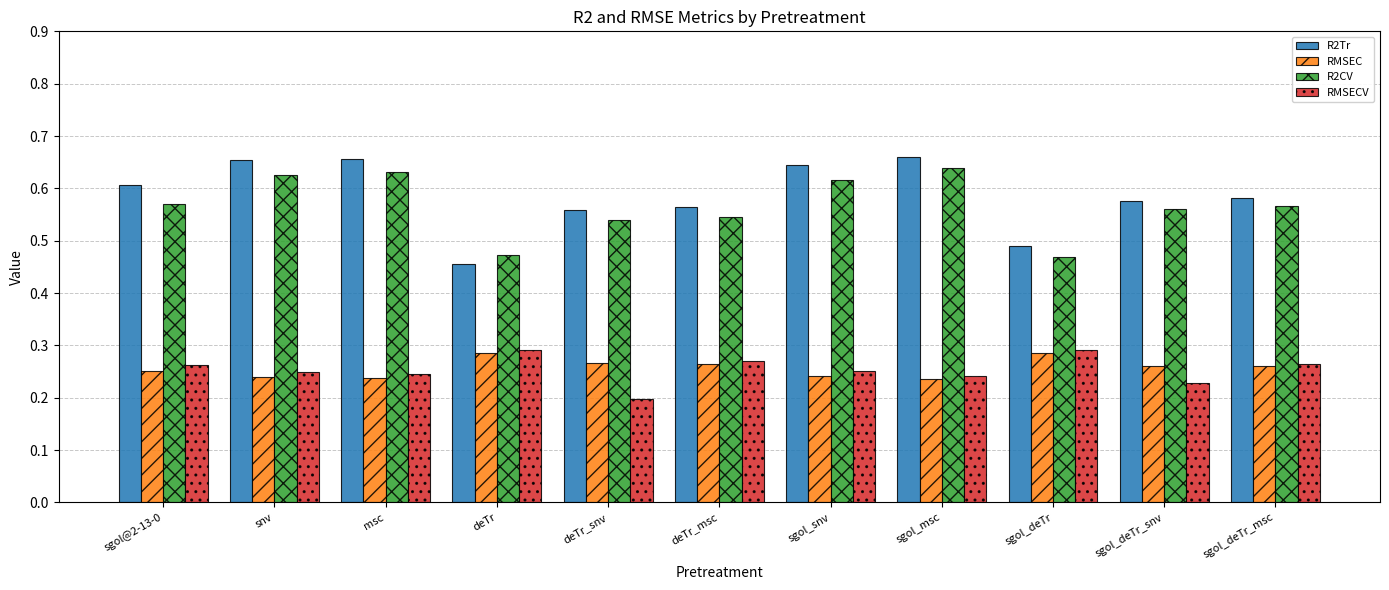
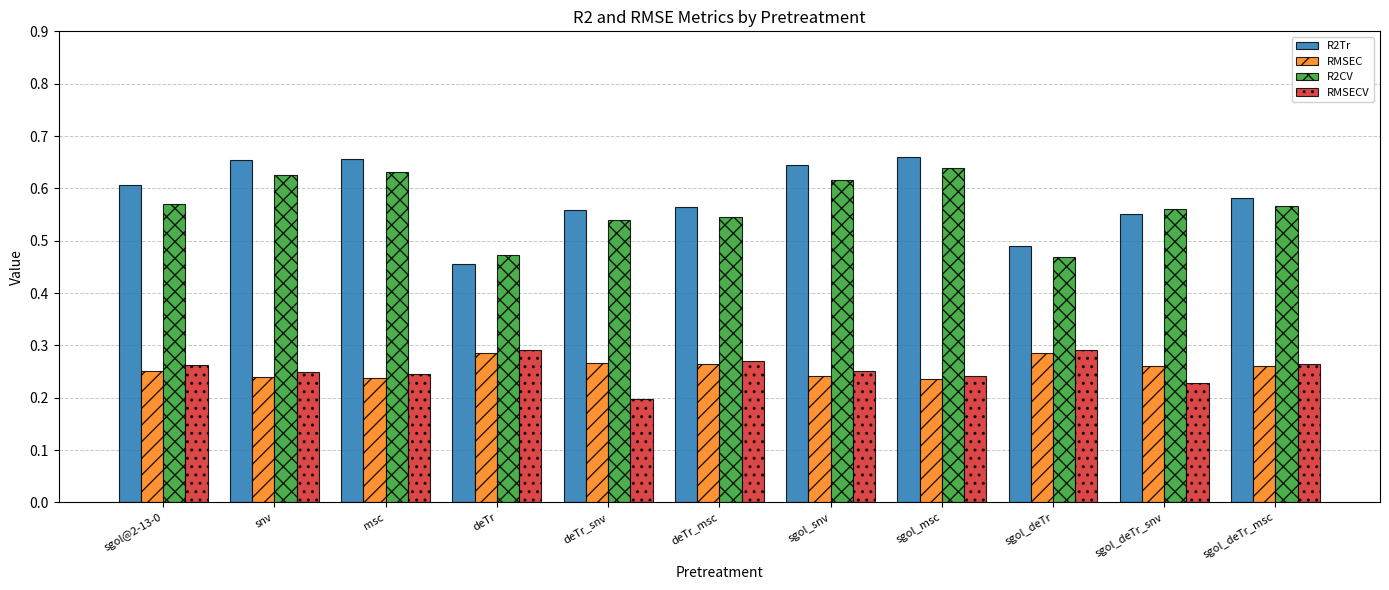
R2Tr, sgol_deTr_snv: 0.58 -> 0.55
